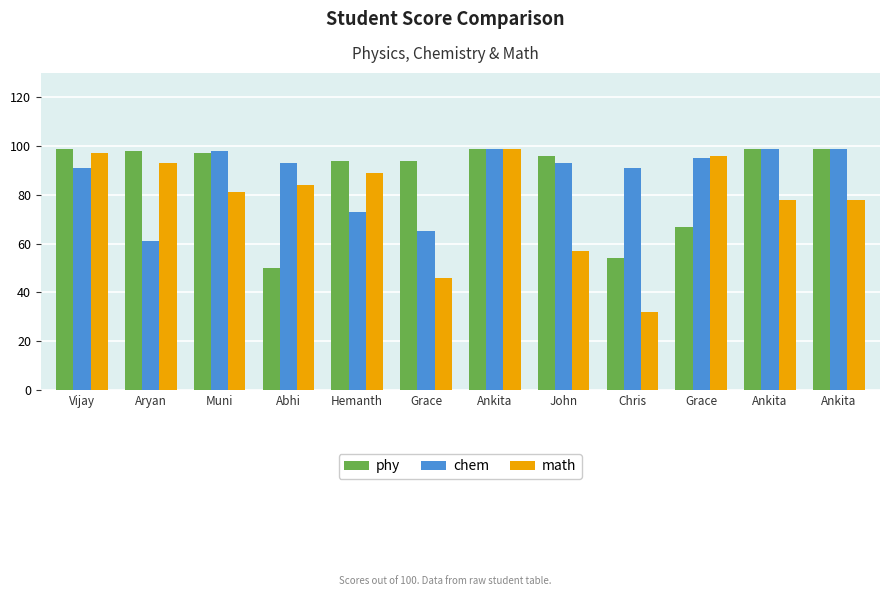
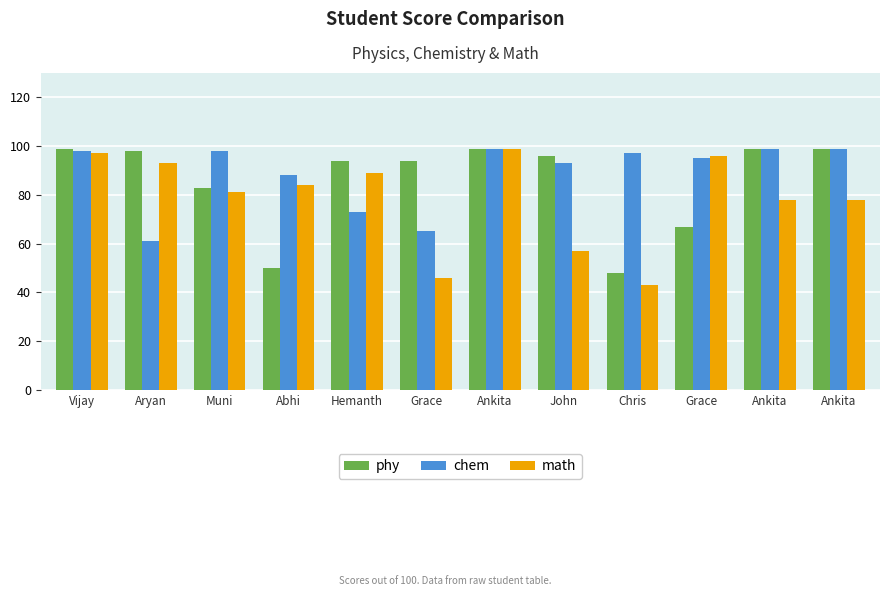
chem, Vijay: 91 -> 98
phy, Muni: 97 -> 83
chem, Abhi: 93 -> 88
phy, Chris: 54 -> 48
chem, Chris: 91 -> 97
math, Chris: 32 -> 43
